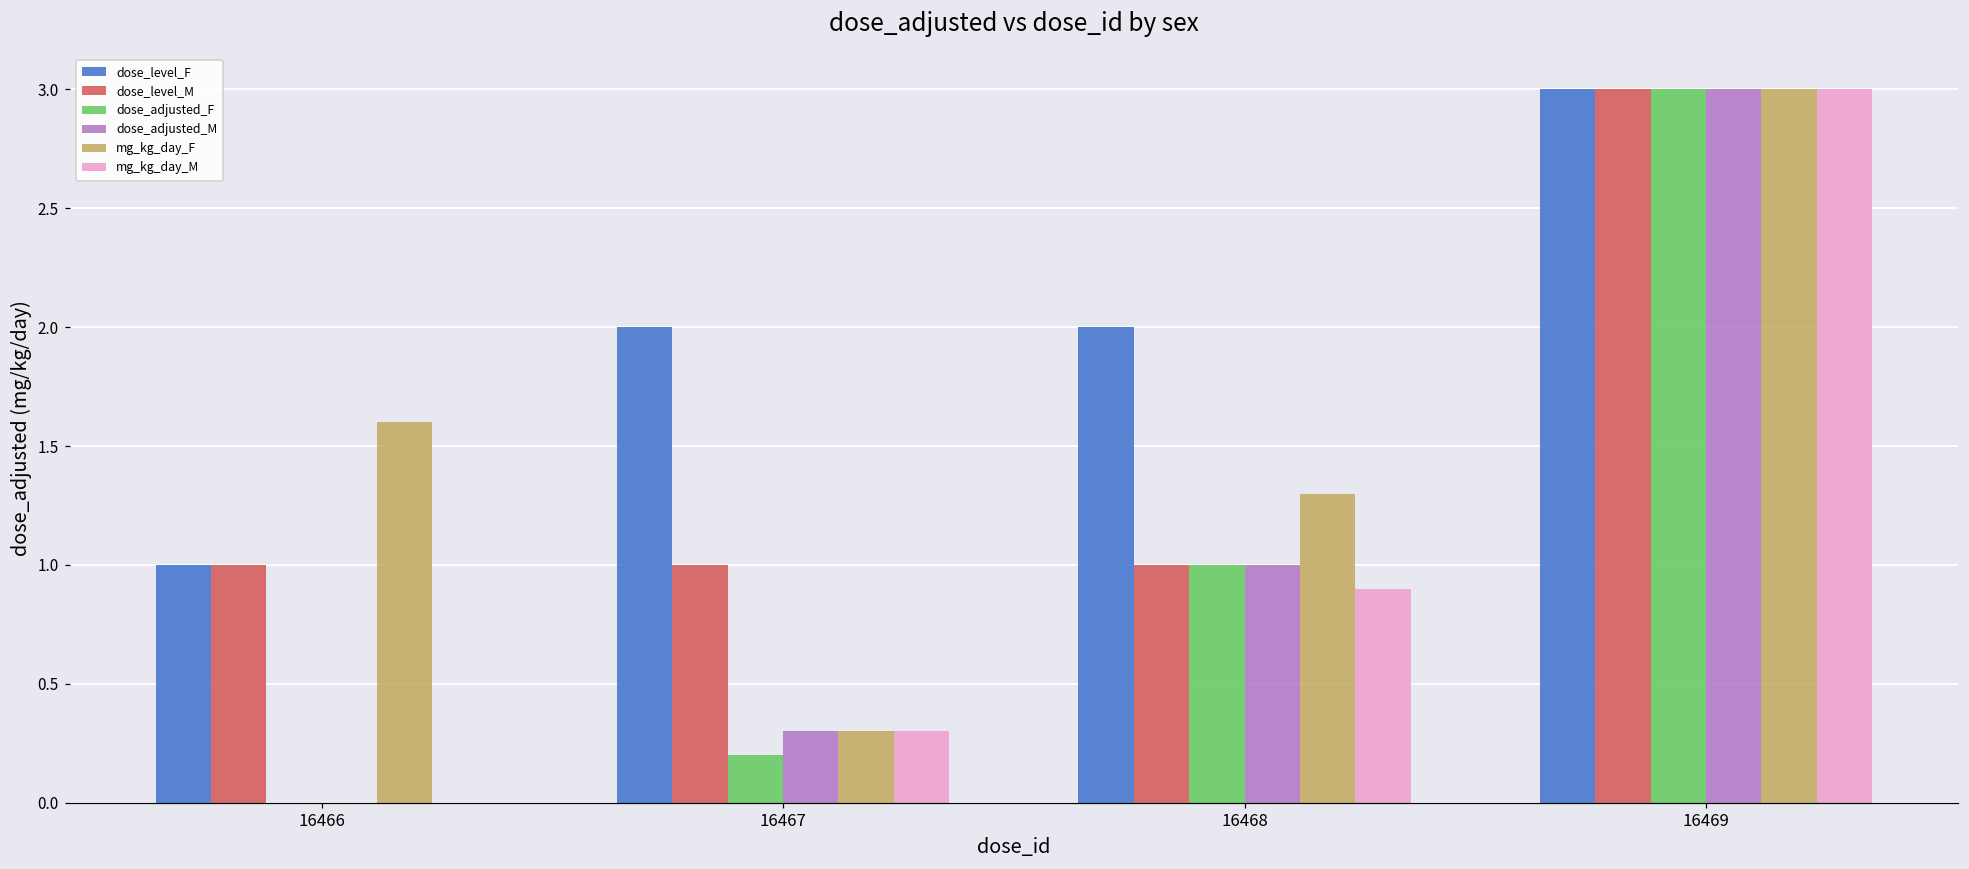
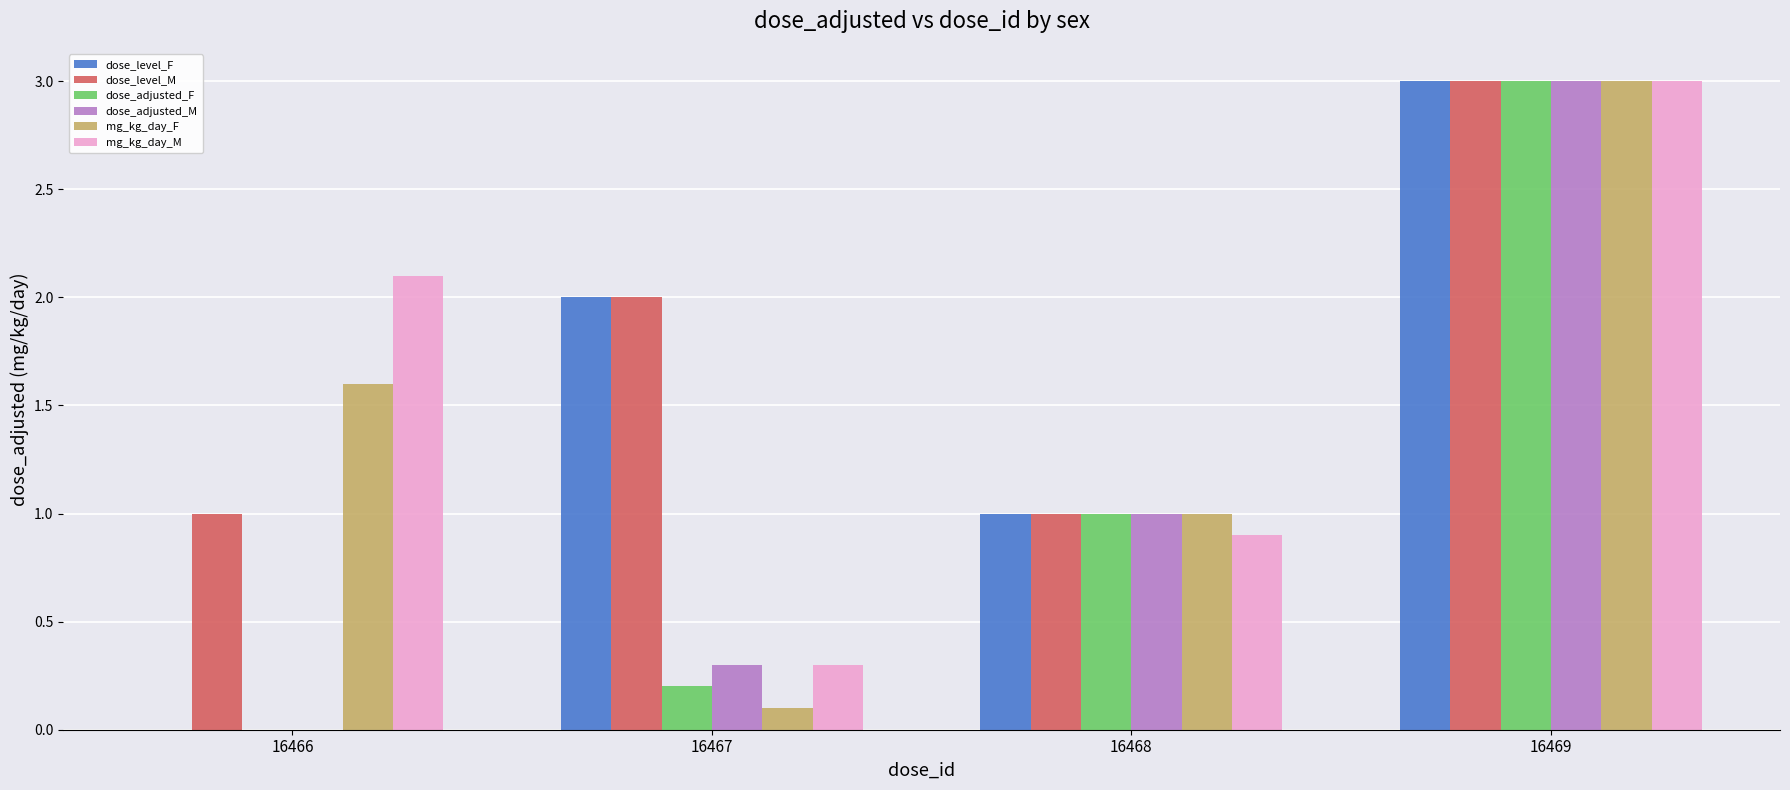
dose_level_F, 16466: 1 -> 0
mg_kg_day_M, 16466: 0.0 -> 2.1
dose_level_M, 16467: 1 -> 2
mg_kg_day_F, 16467: 0.3 -> 0.1
dose_level_F, 16468: 2 -> 1
mg_kg_day_F, 16468: 1.3 -> 1.0
